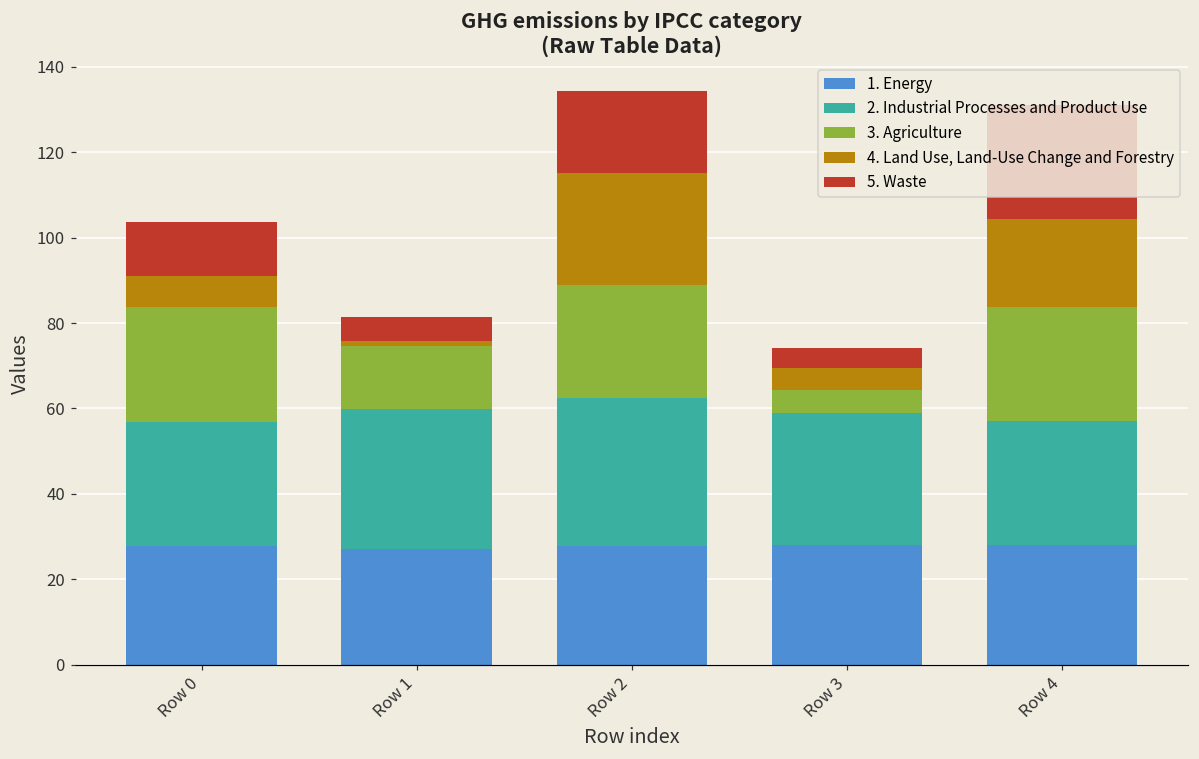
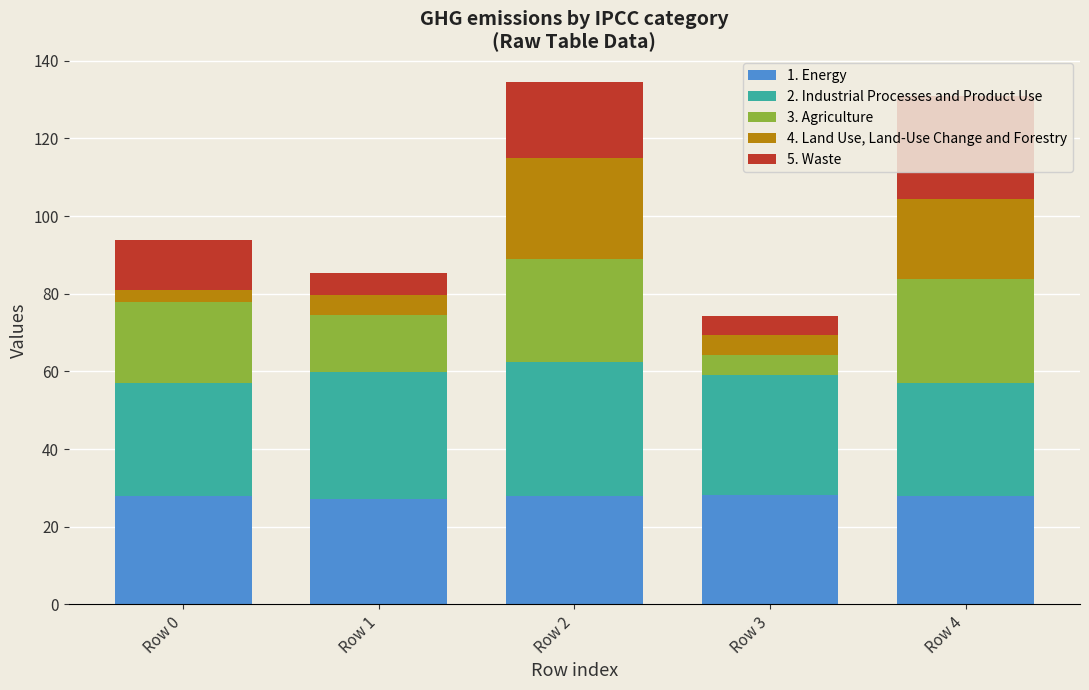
3. Agriculture, Row 0: 27 -> 21
4. Land Use, Land-Use Change and Forestry, Row 0: 7 -> 3
4. Land Use, Land-Use Change and Forestry, Row 1: 1 -> 5
